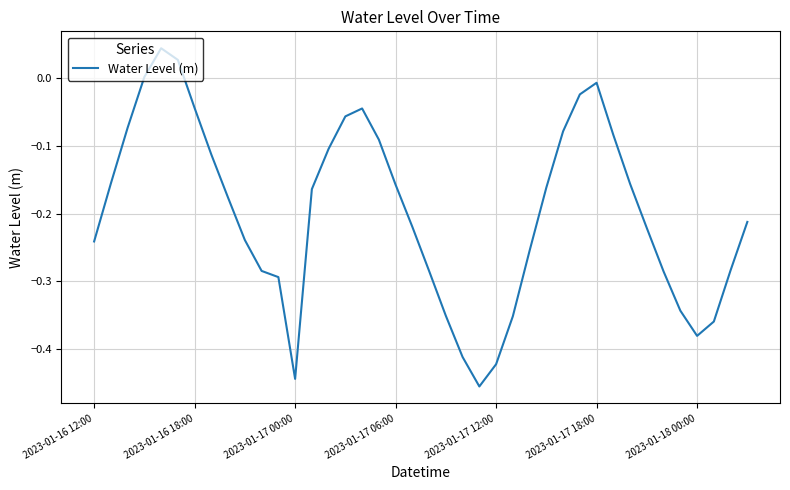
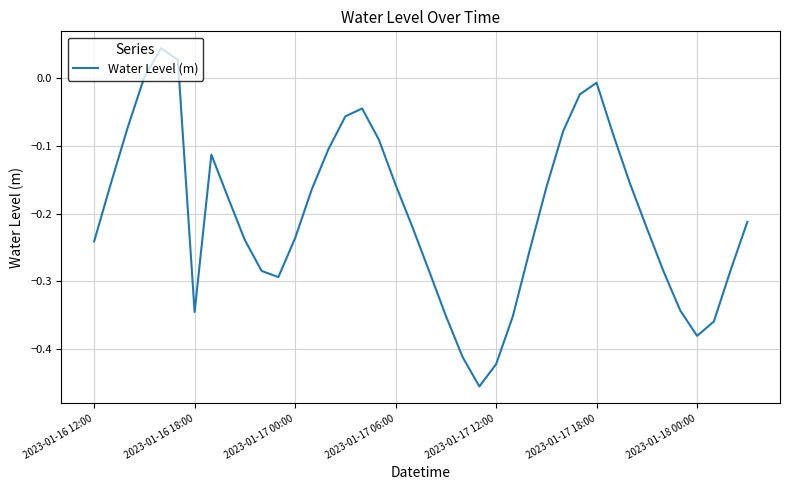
2023-01-16 18:00: -0.04 -> -0.35
2023-01-17 00:00: -0.44 -> -0.24
